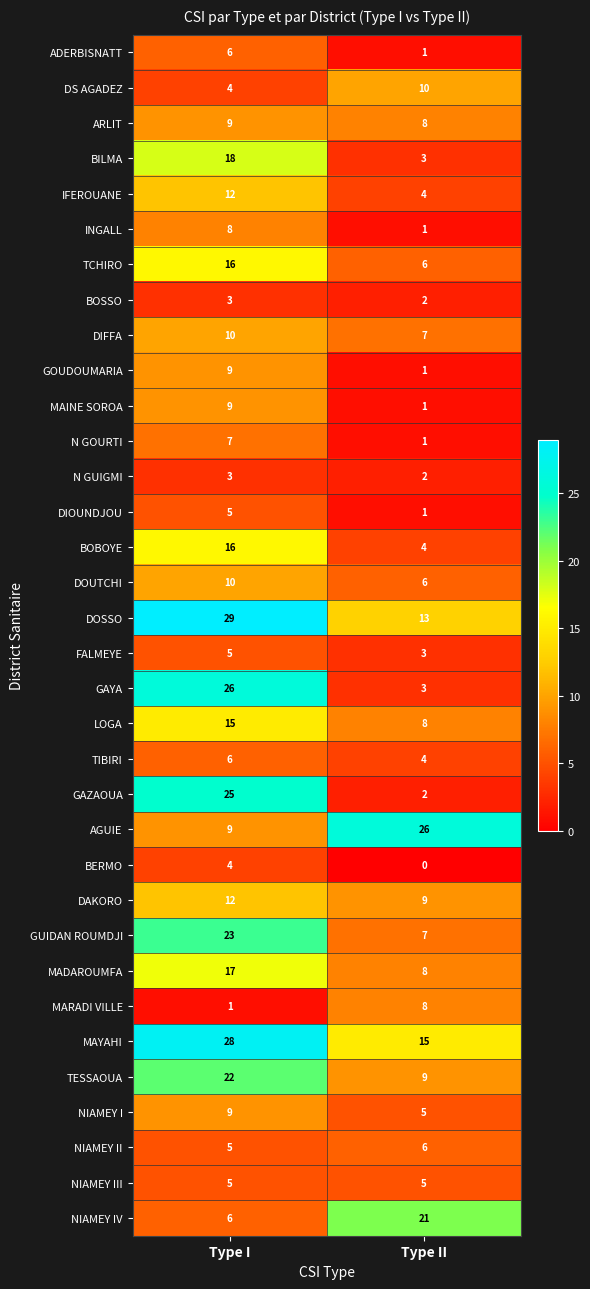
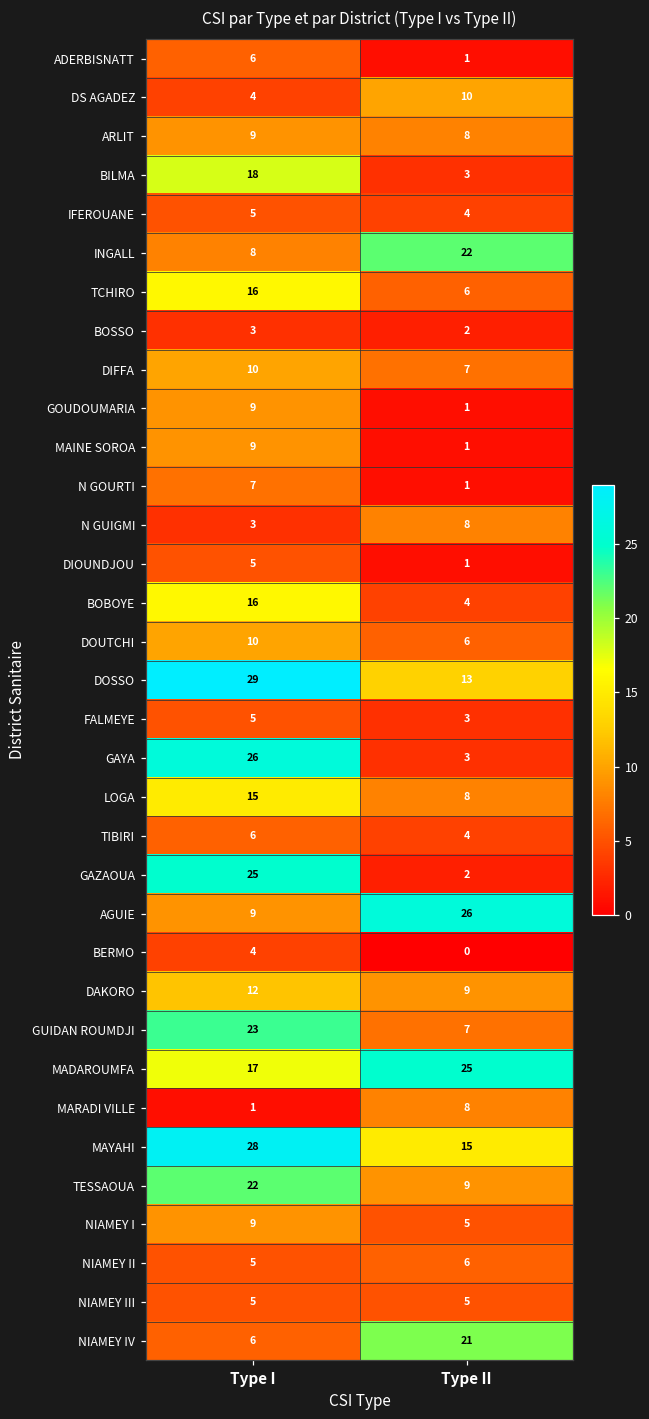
IFEROUANE, Type I: 12 -> 5
INGALL, Type II: 1 -> 22
N GUIGMI, Type II: 2 -> 8
MADAROUMFA, Type II: 8 -> 25
